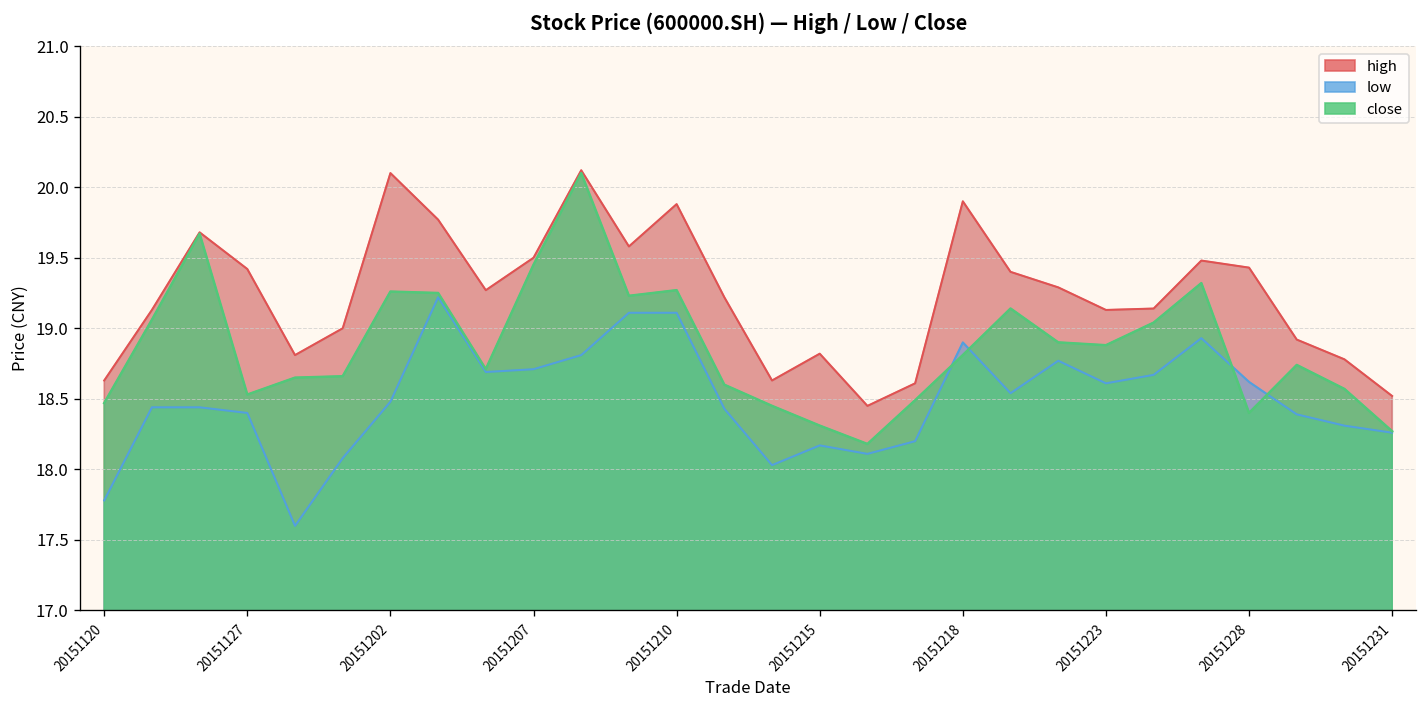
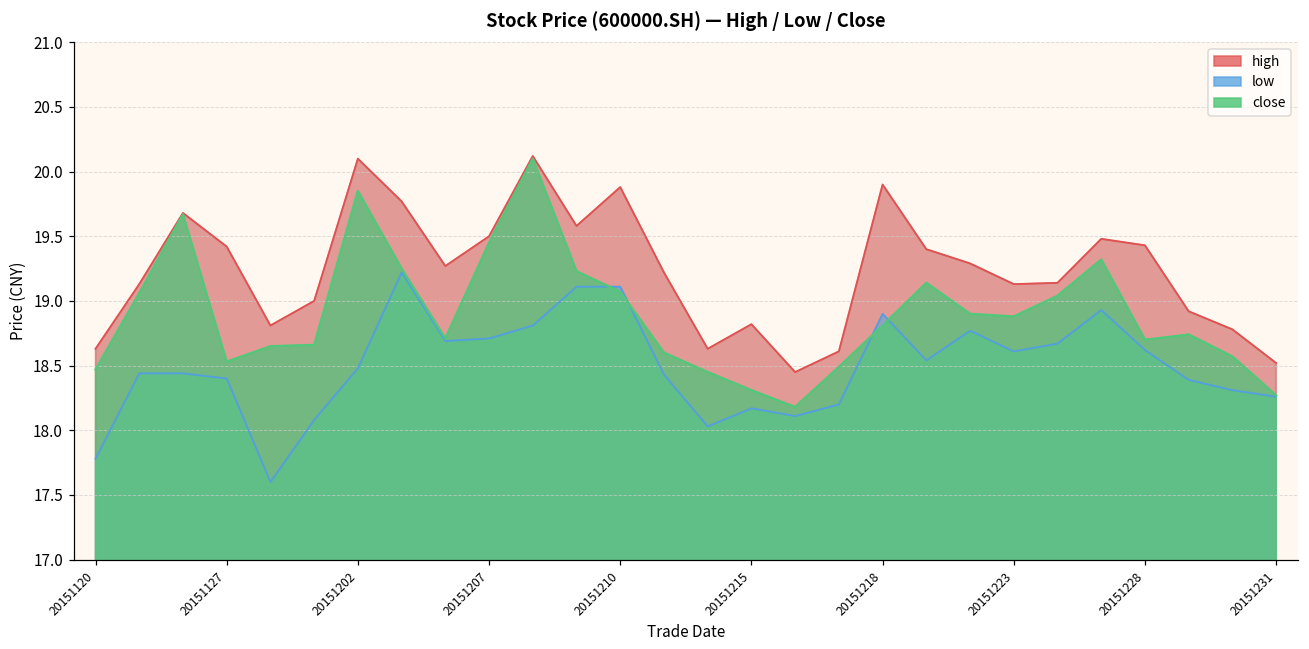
close, 20151202: 19.26 -> 19.85
close, 20151210: 19.27 -> 19.07
close, 20151228: 18.4 -> 18.7
